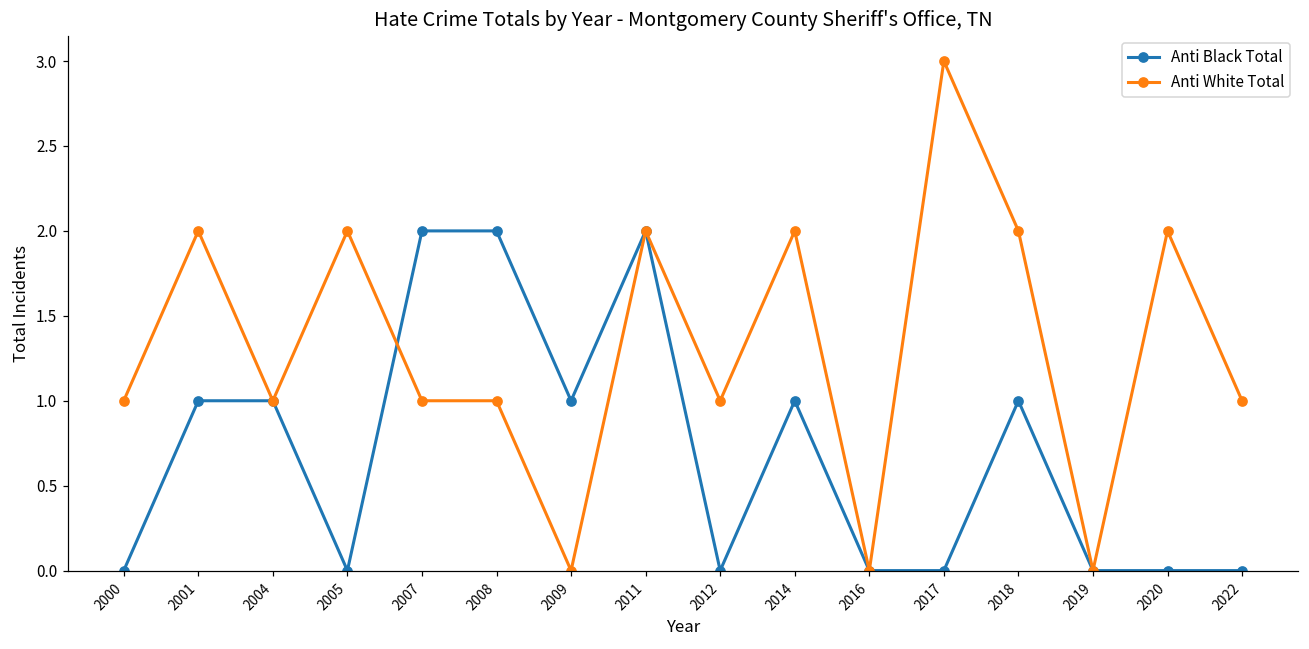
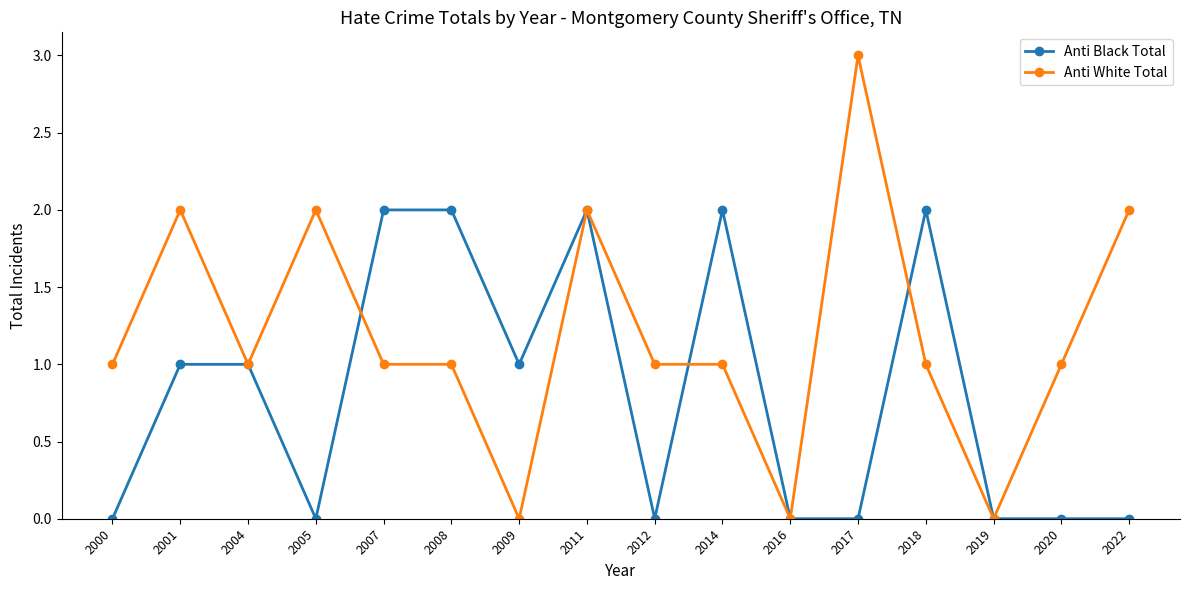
Anti Black Total, 2014: 1 -> 2
Anti White Total, 2014: 2 -> 1
Anti Black Total, 2018: 1 -> 2
Anti White Total, 2018: 2 -> 1
Anti White Total, 2020: 2 -> 1
Anti White Total, 2022: 1 -> 2
